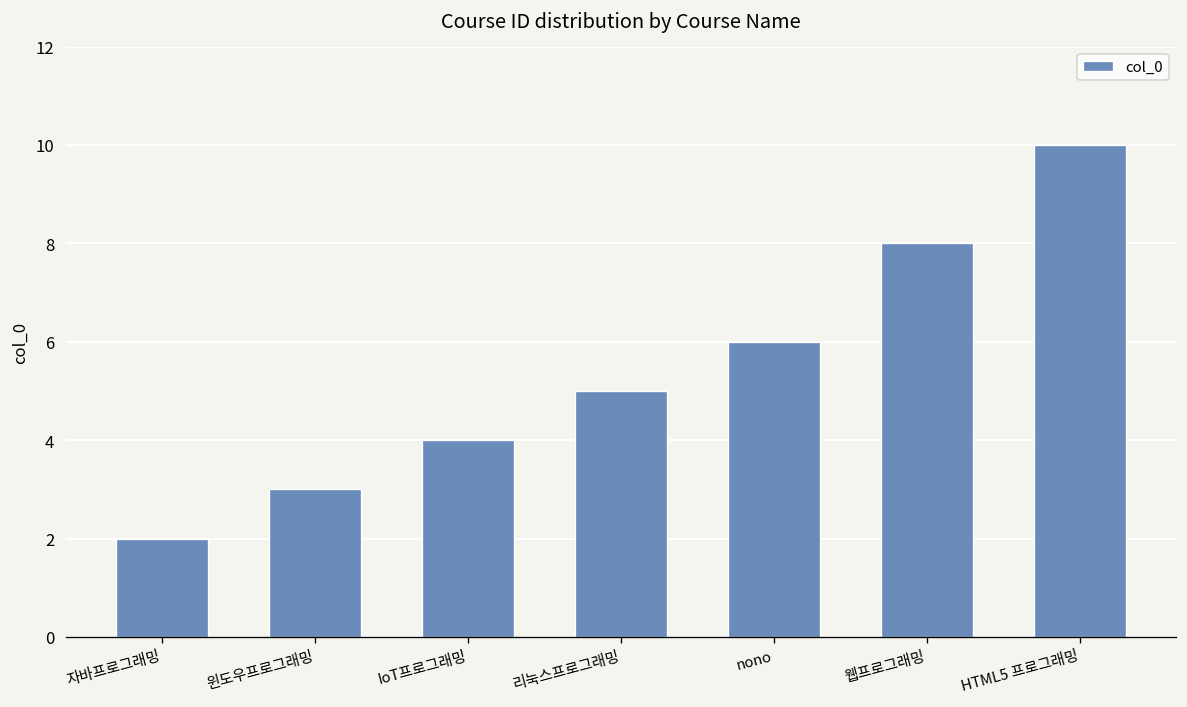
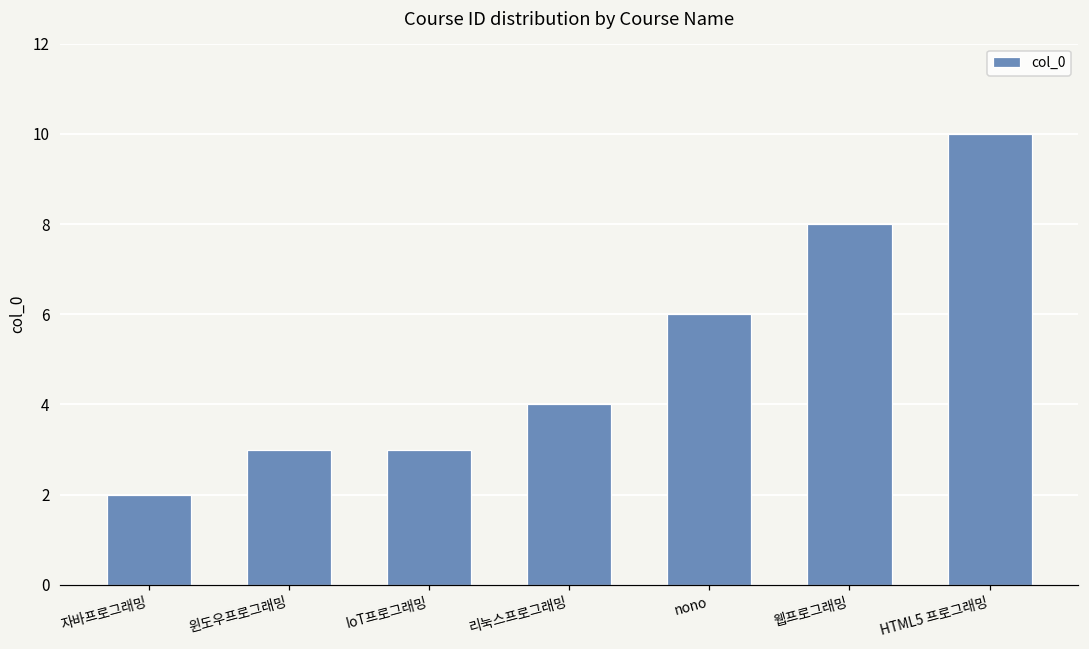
IoT프로그래밍: 4 -> 3
리눅스프로그래밍: 5 -> 4
